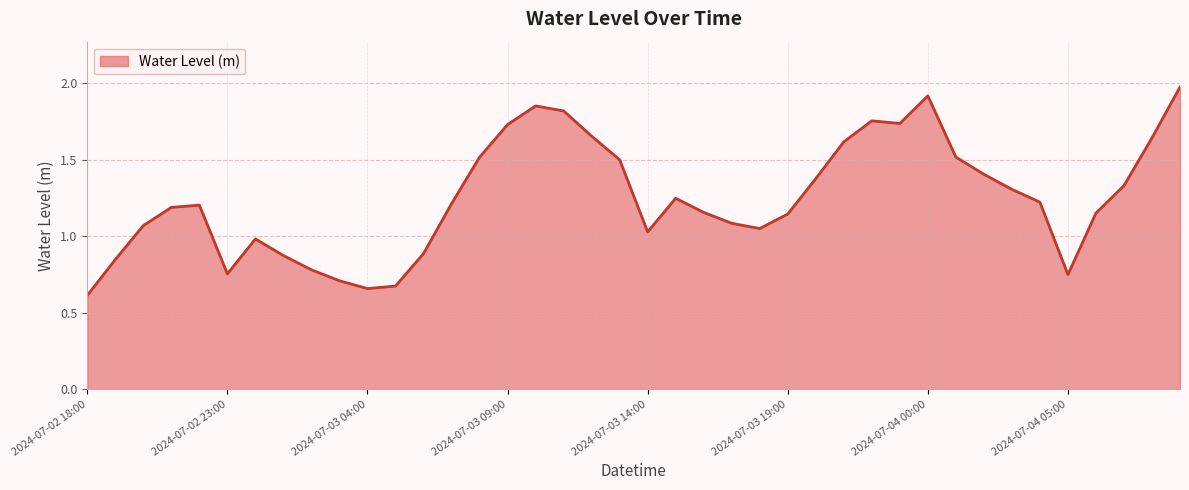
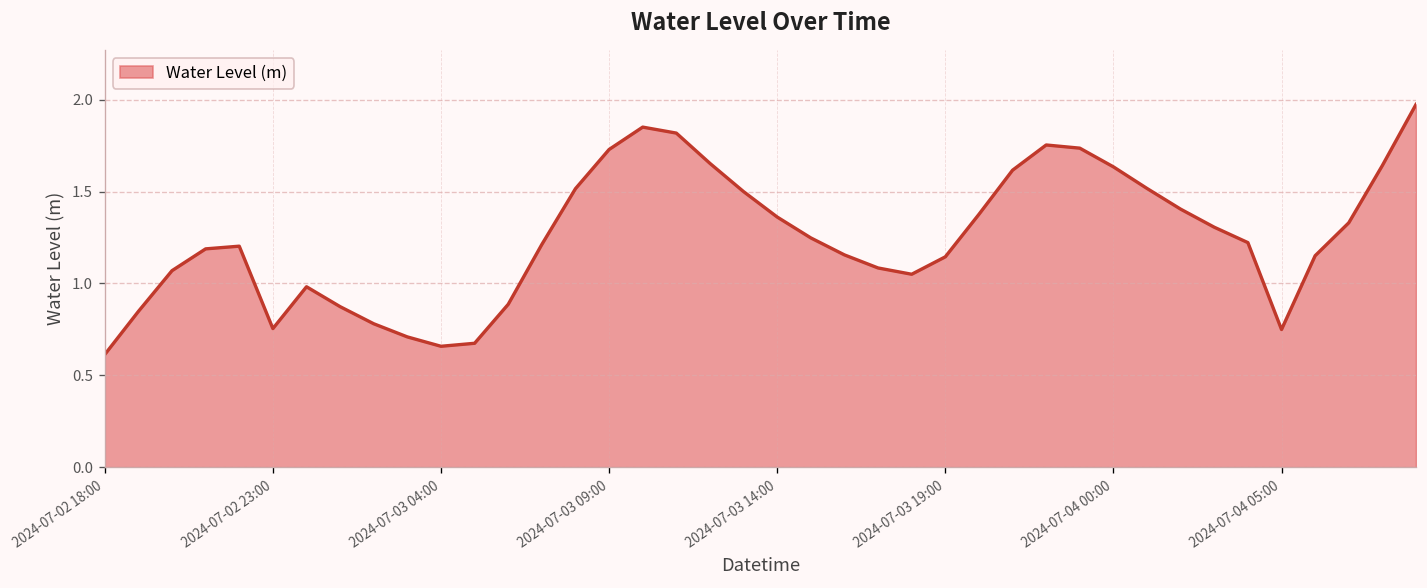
2024-07-03 14:00: 1.03 -> 1.36
2024-07-04 00:00: 1.92 -> 1.63
